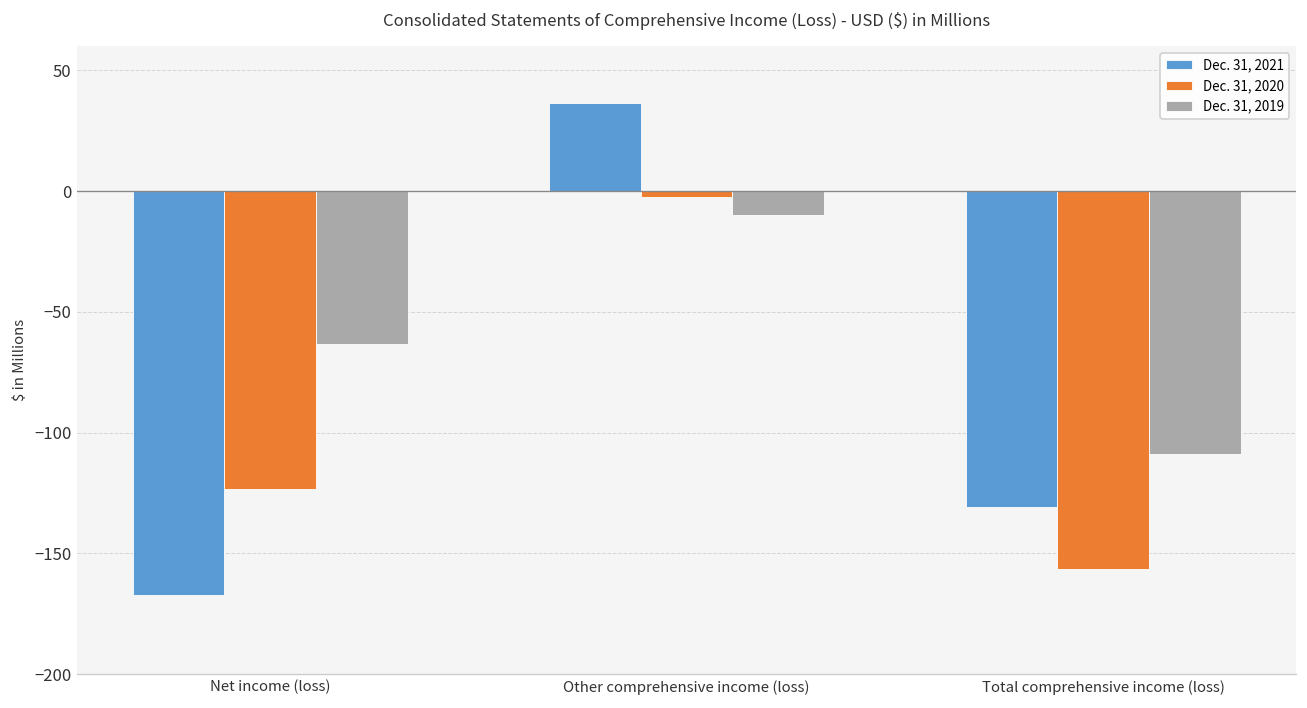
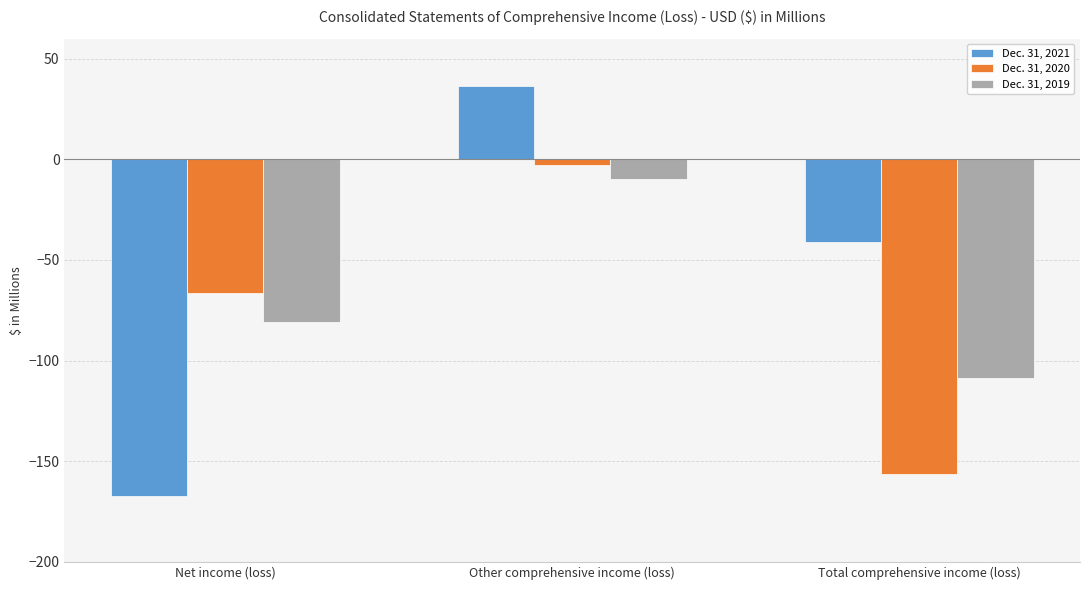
Dec. 31, 2020, Net income (loss): -123 -> -67
Dec. 31, 2019, Net income (loss): -63 -> -81
Dec. 31, 2021, Total comprehensive income (loss): -131 -> -41
